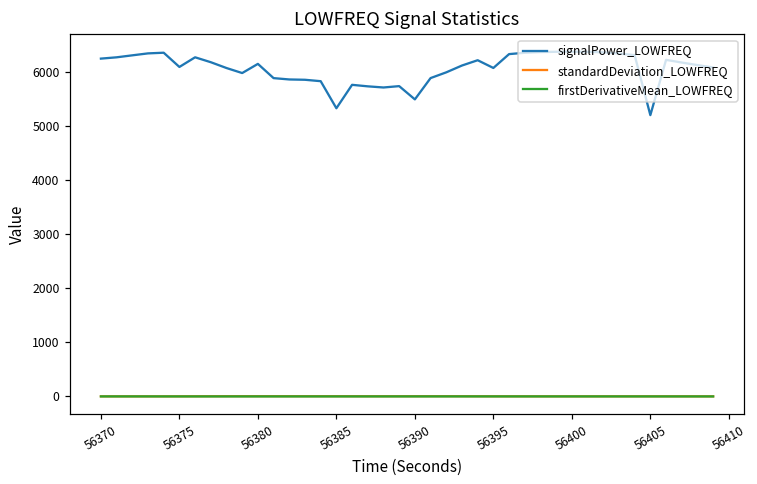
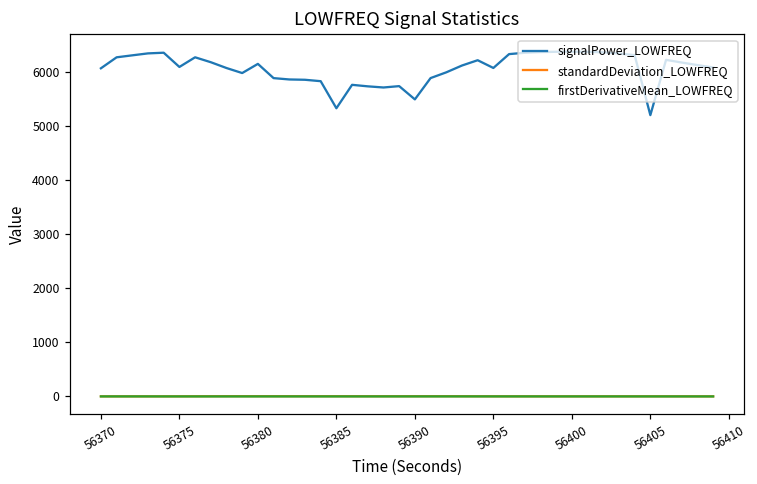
signalPower_LOWFREQ, 56370: 6200 -> 6100
